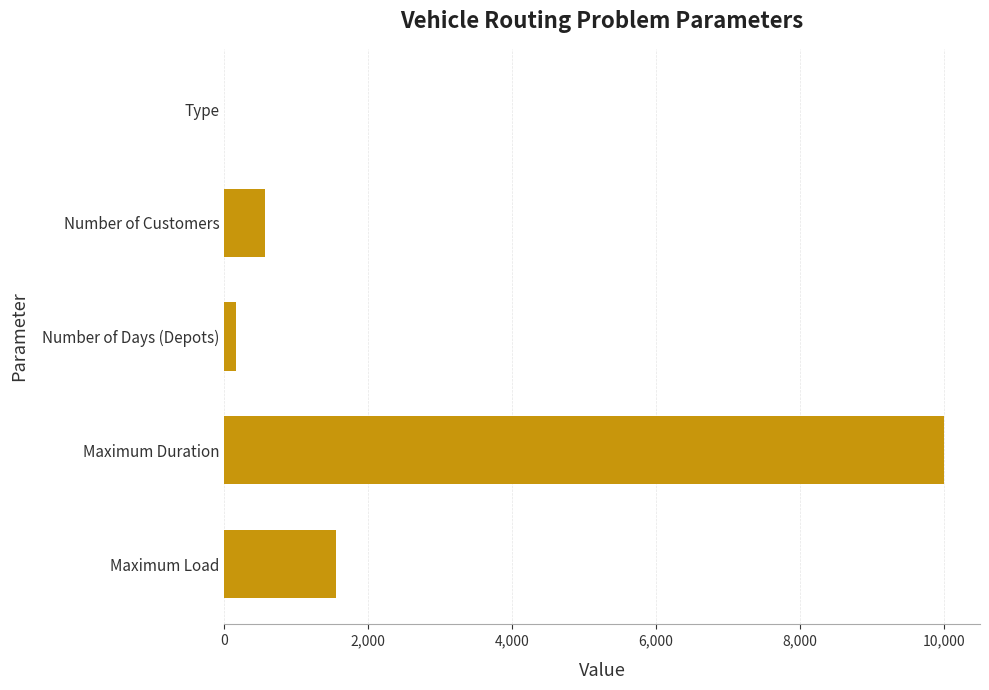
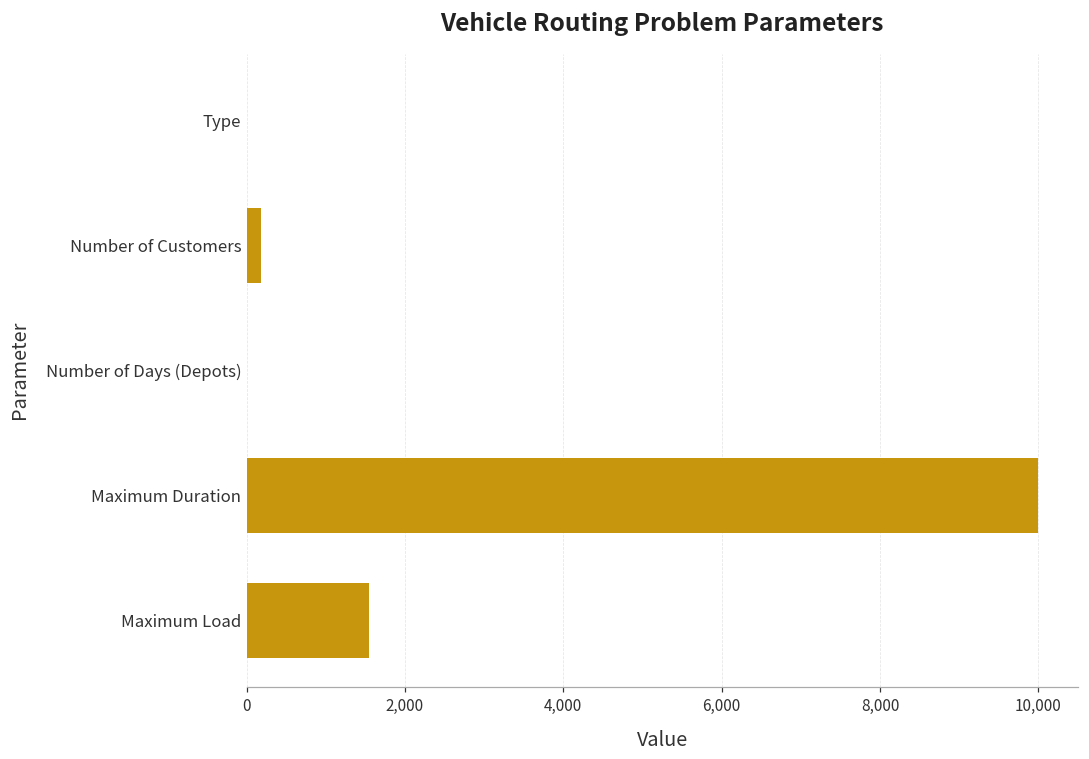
Number of Customers: 600 -> 200
Number of Days (Depots): 200 -> 0
